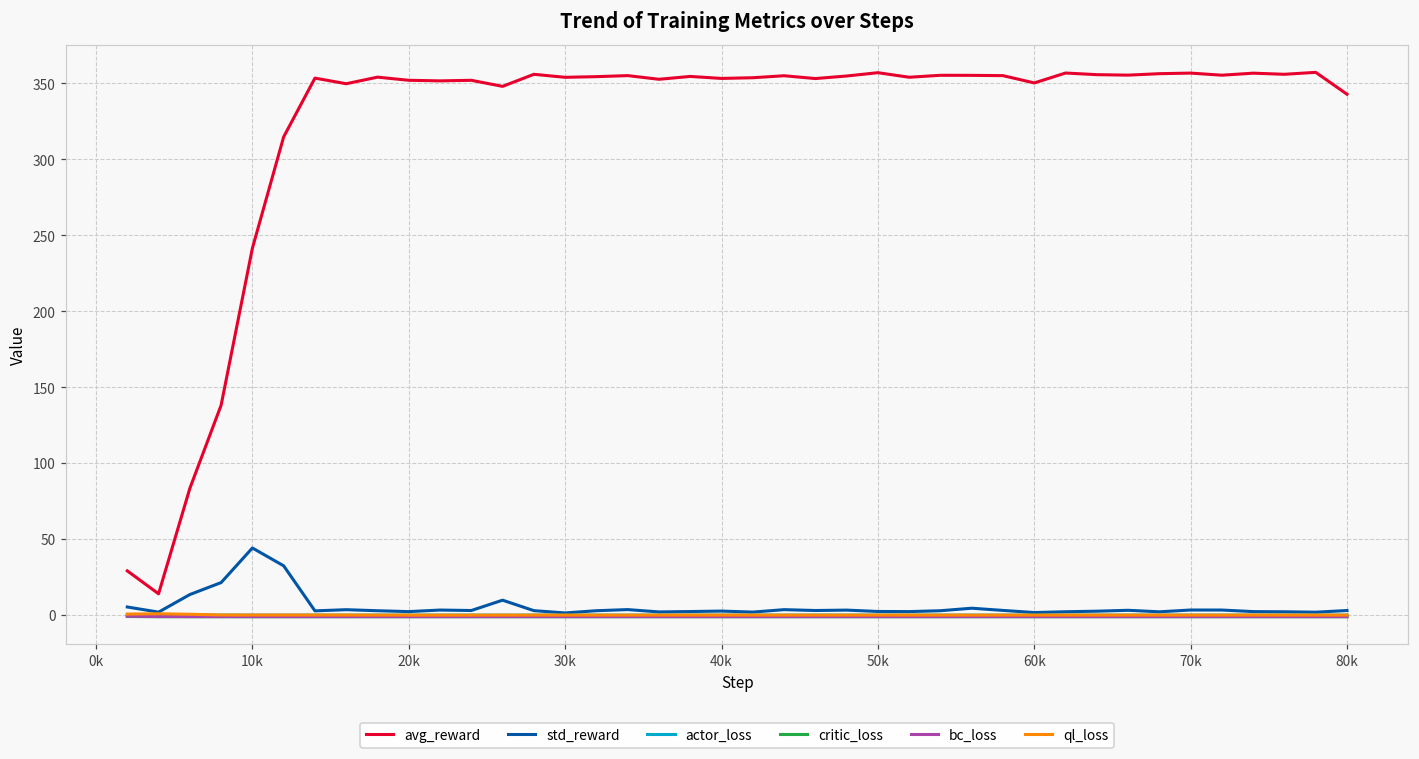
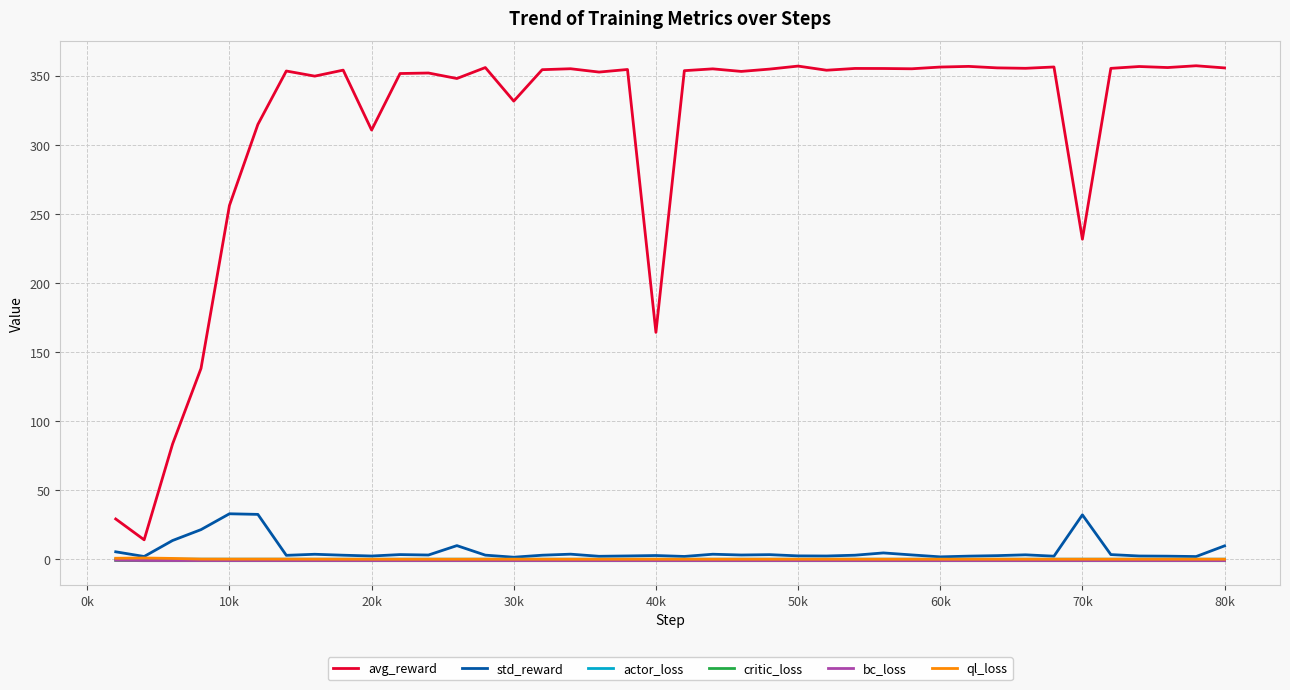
avg_reward, 10k: 242 -> 256
std_reward, 10k: 44 -> 33
avg_reward, 20k: 352 -> 311
avg_reward, 30k: 354 -> 332
avg_reward, 40k: 353 -> 164
avg_reward, 60k: 350 -> 356
avg_reward, 70k: 357 -> 232
std_reward, 70k: 3 -> 32
avg_reward, 80k: 343 -> 356
std_reward, 80k: 3 -> 10
